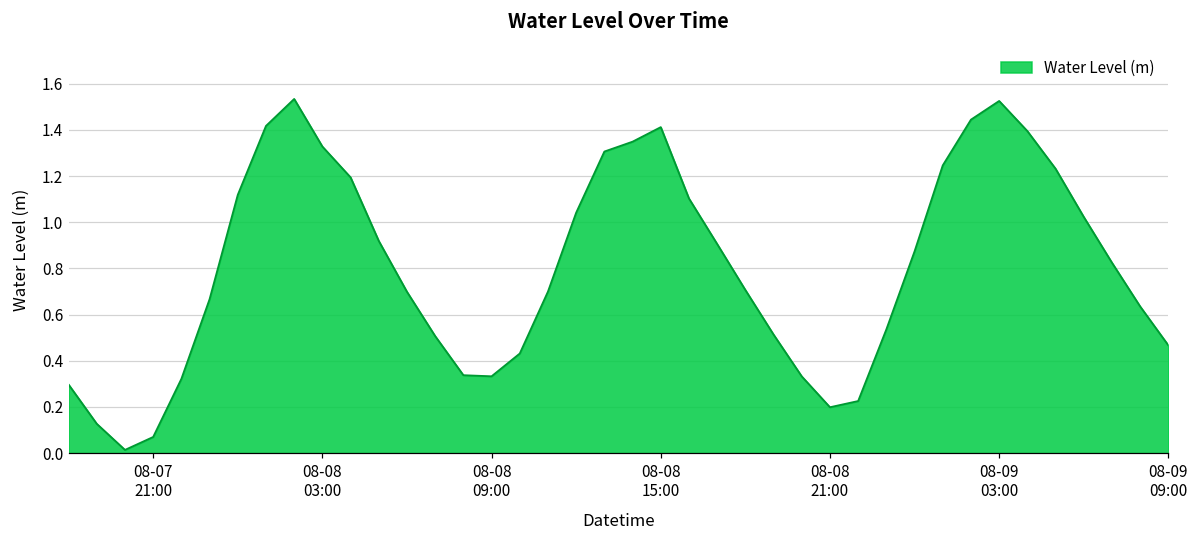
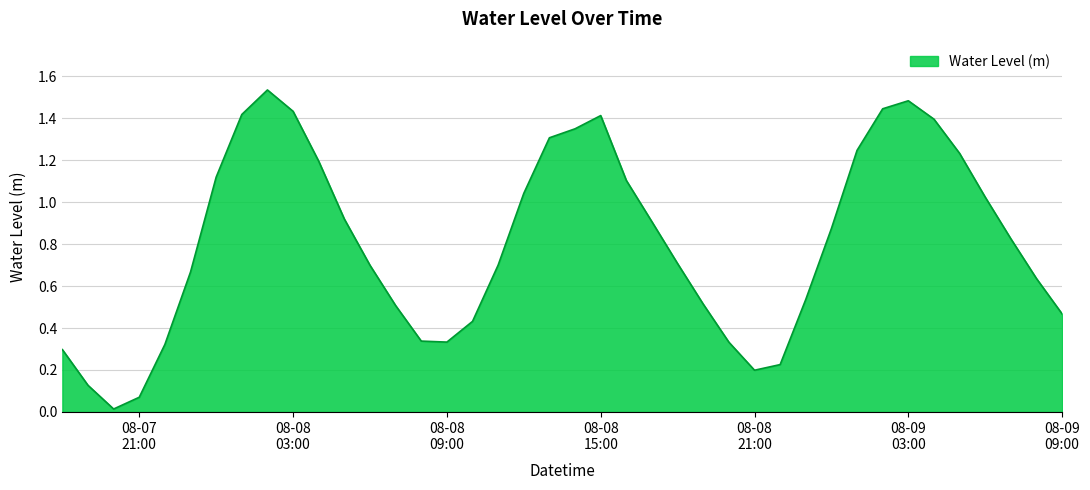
08-08 03:00: 1.33 -> 1.43
08-09 03:00: 1.53 -> 1.48
